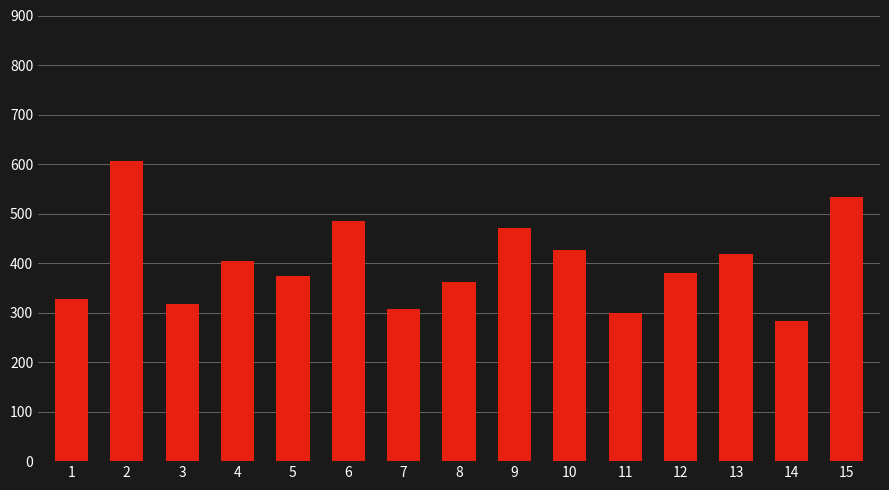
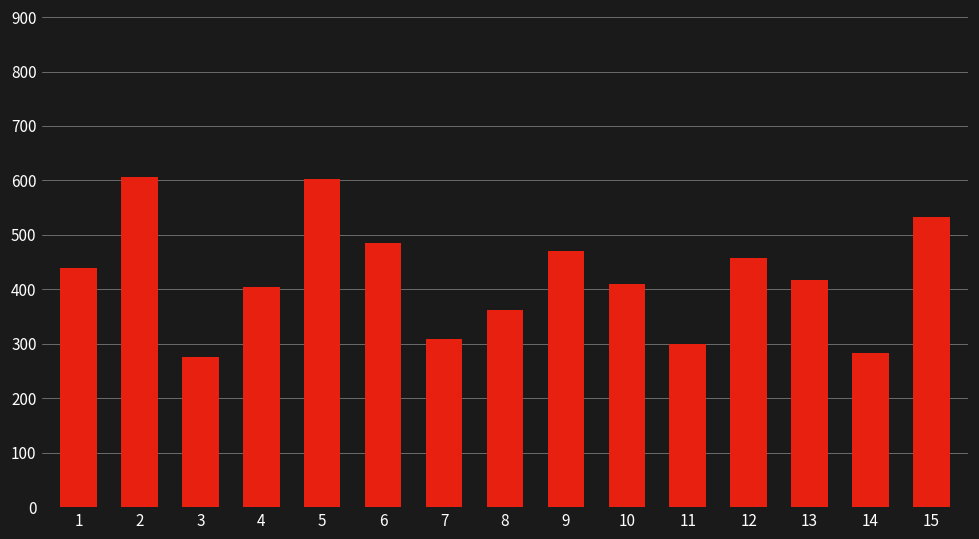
1: 330 -> 440
3: 320 -> 280
5: 370 -> 600
10: 430 -> 410
12: 380 -> 460
